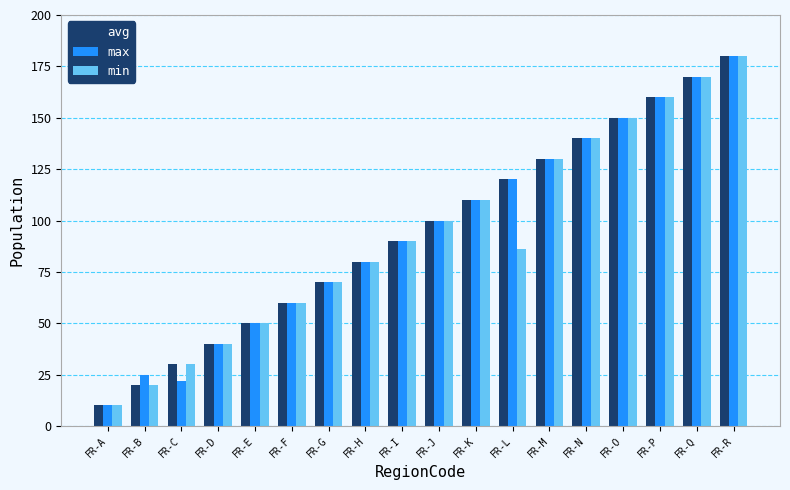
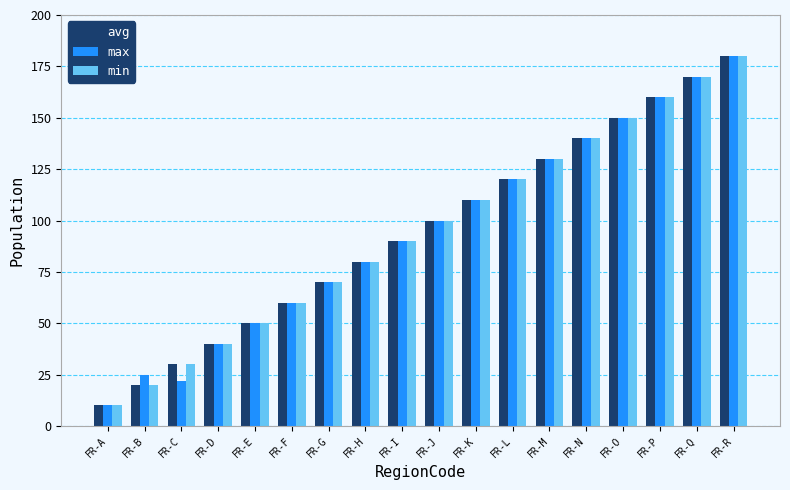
min, FR-L: 86 -> 120
